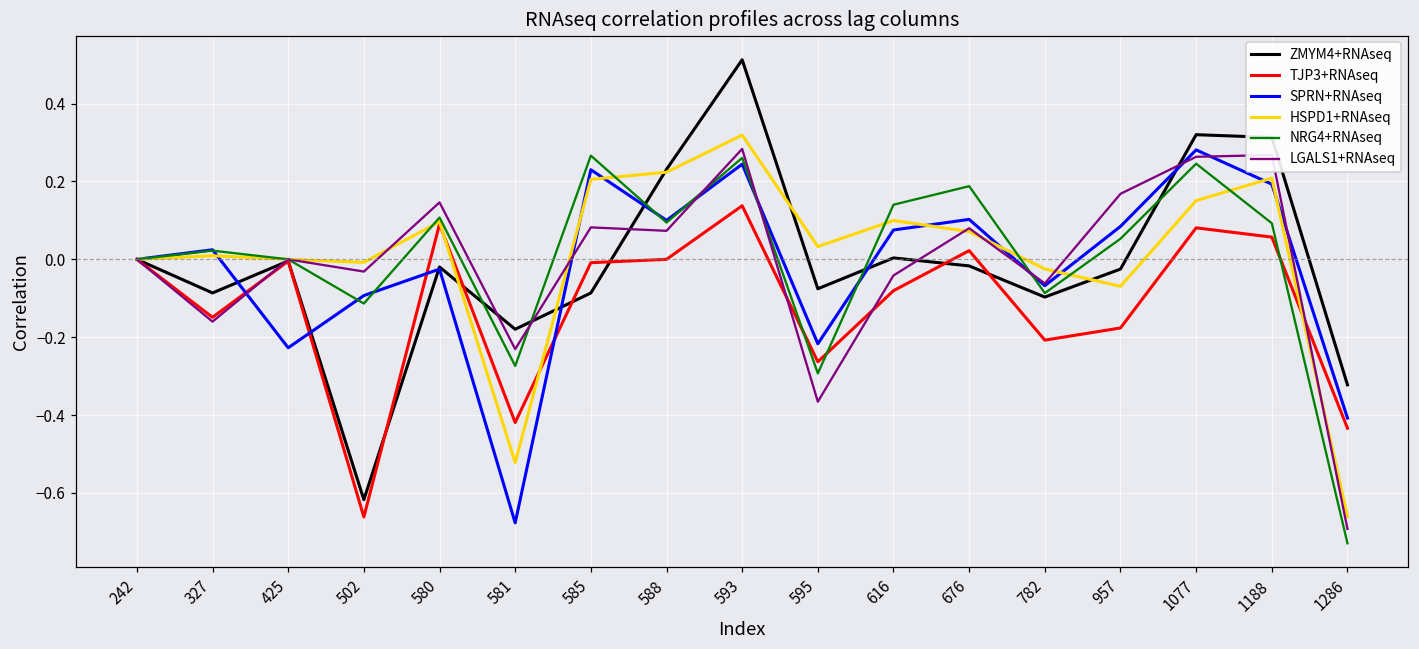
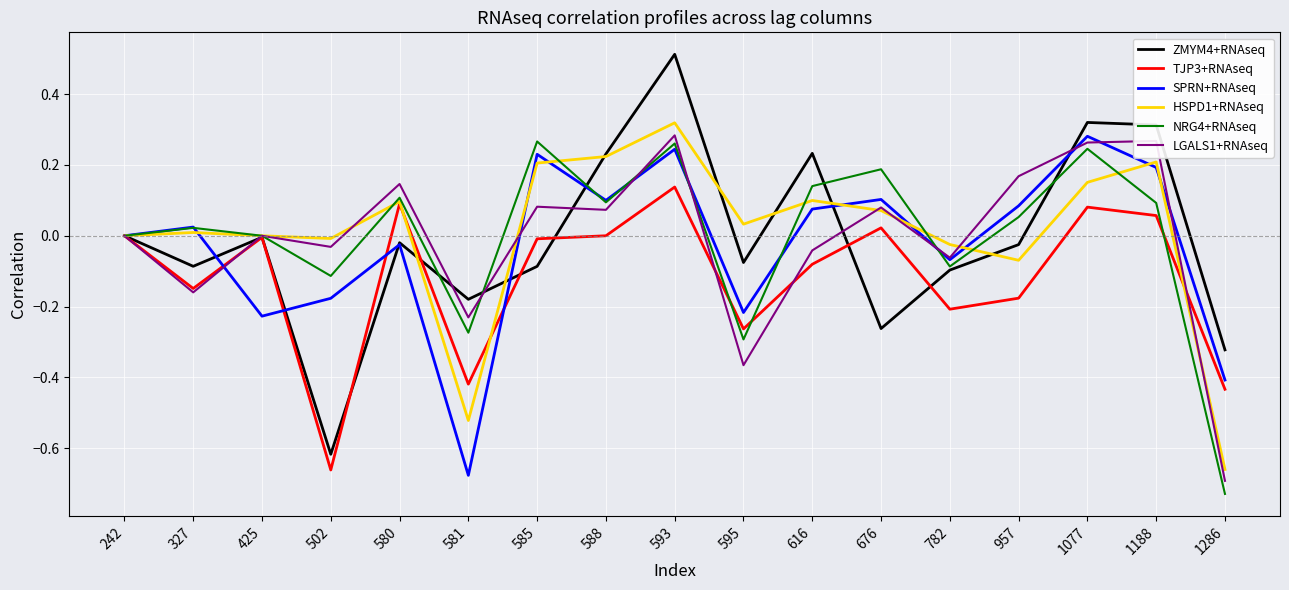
SPRN+RNAseq, 502: -0.09 -> -0.18
ZMYM4+RNAseq, 616: 0.00 -> 0.23
ZMYM4+RNAseq, 676: -0.02 -> -0.26
